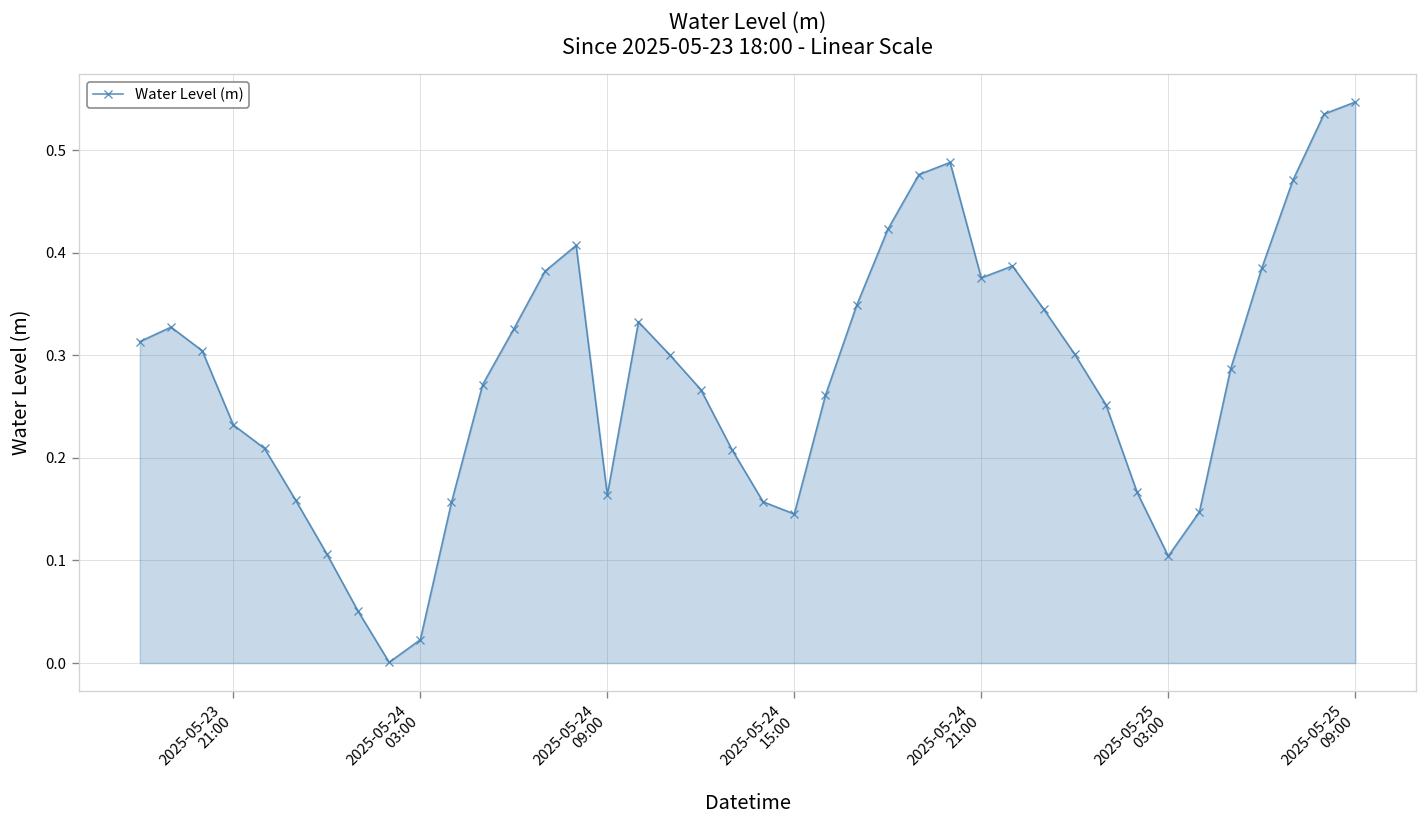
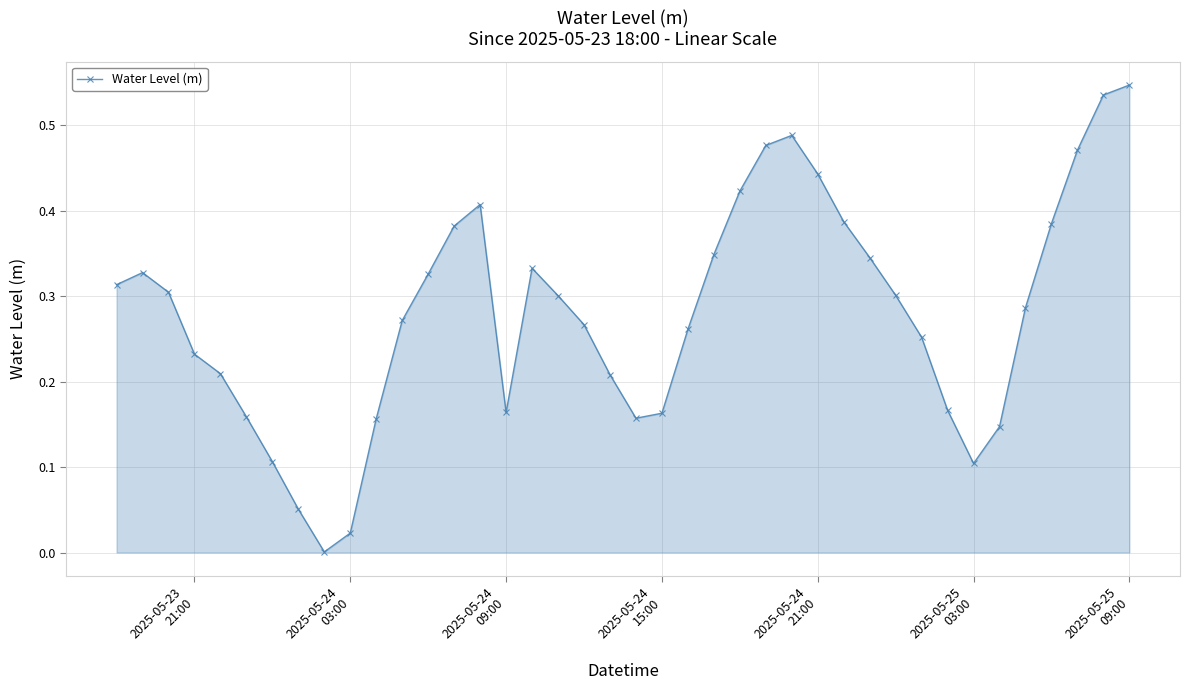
2025-05-24 15:00: 0.15 -> 0.16
2025-05-24 21:00: 0.38 -> 0.44
